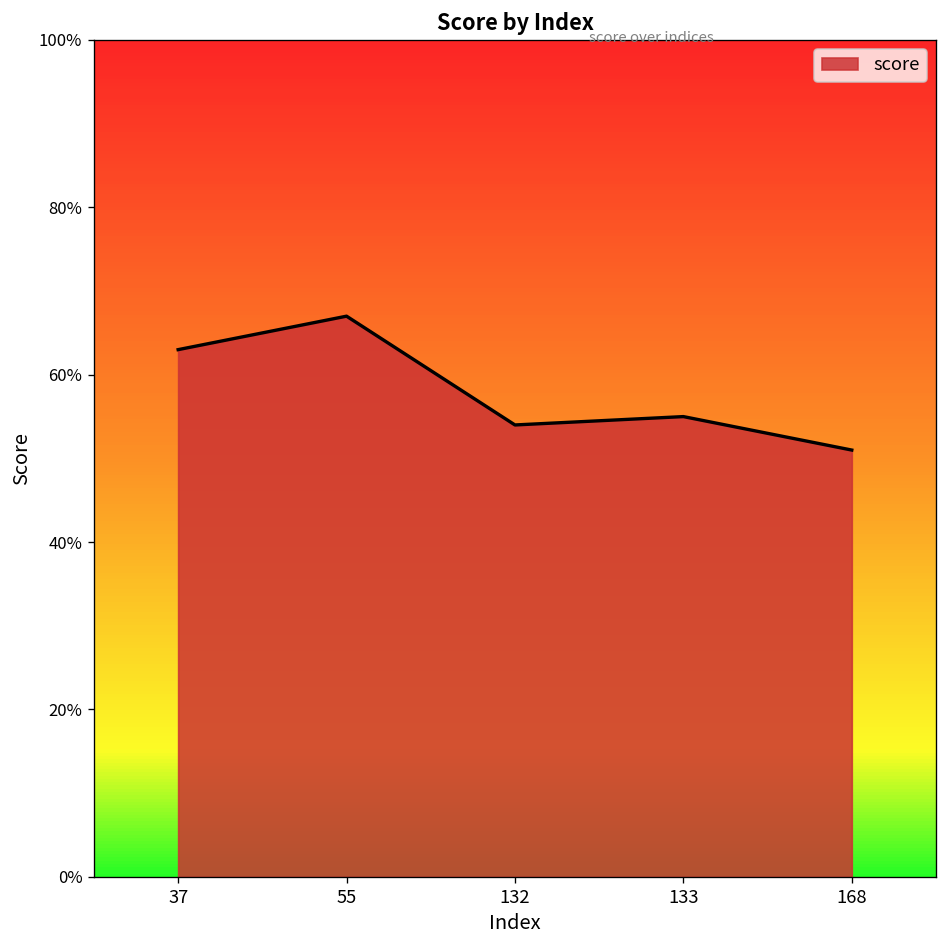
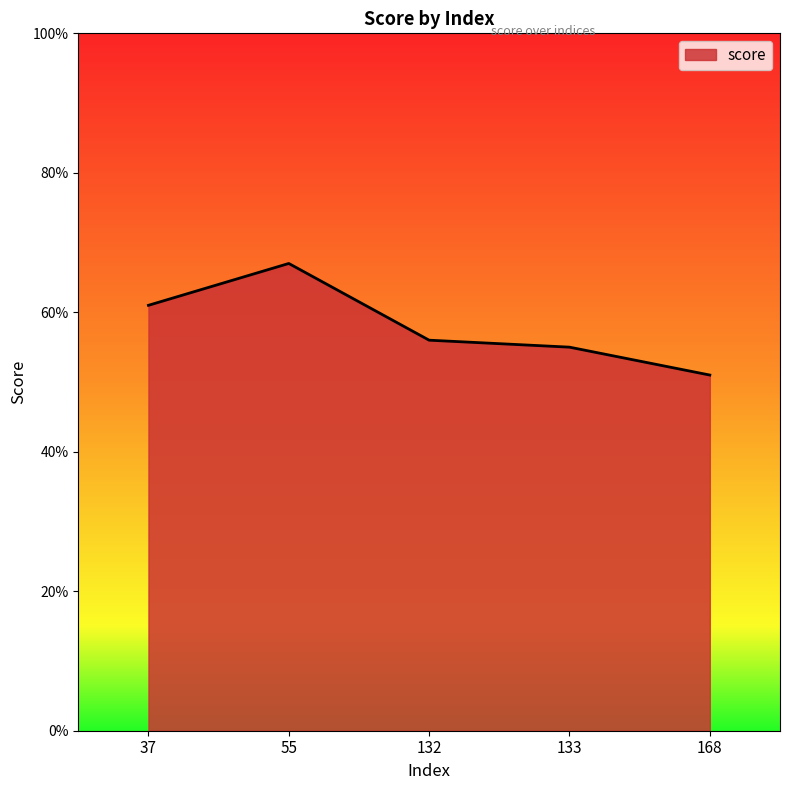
37: 63% -> 61%
132: 54% -> 56%
